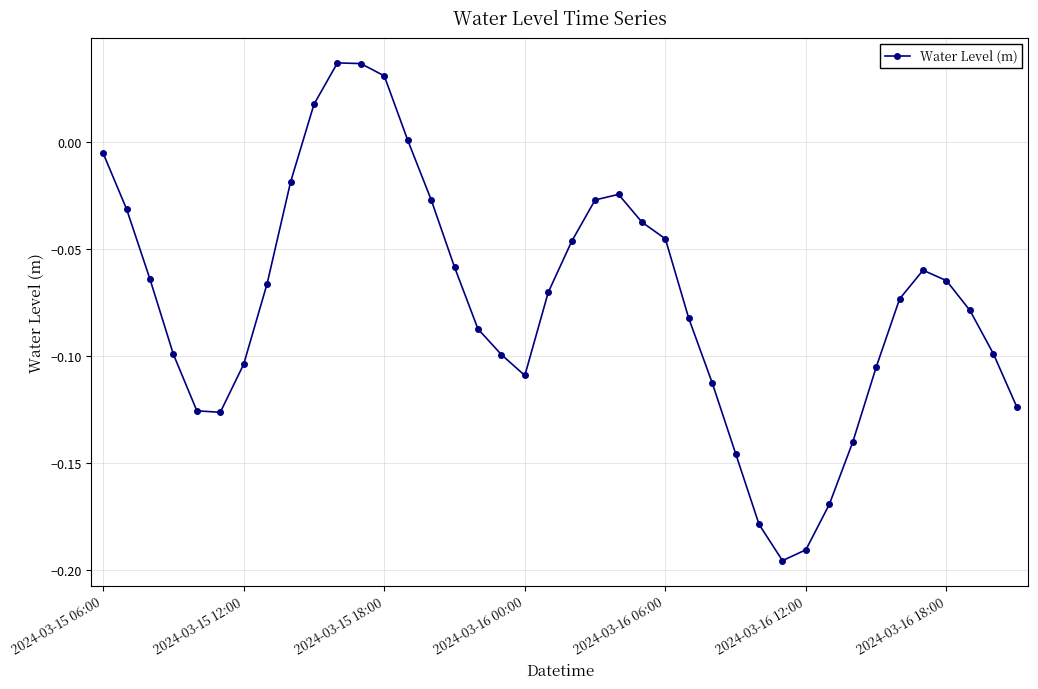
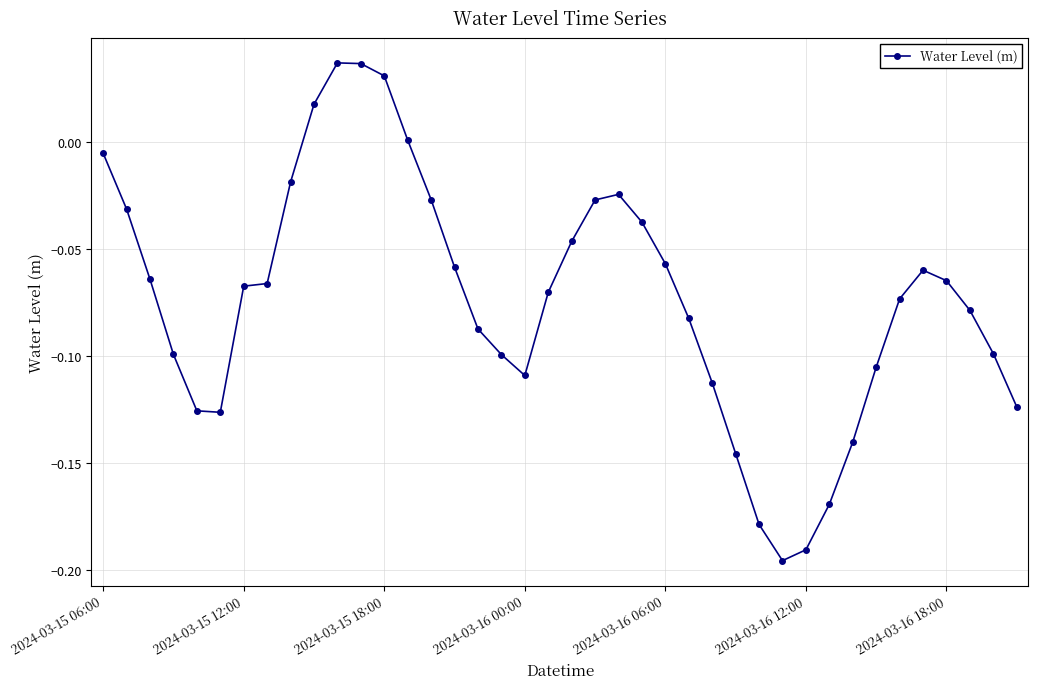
2024-03-15 12:00: -0.104 -> -0.067
2024-03-16 06:00: -0.045 -> -0.057
